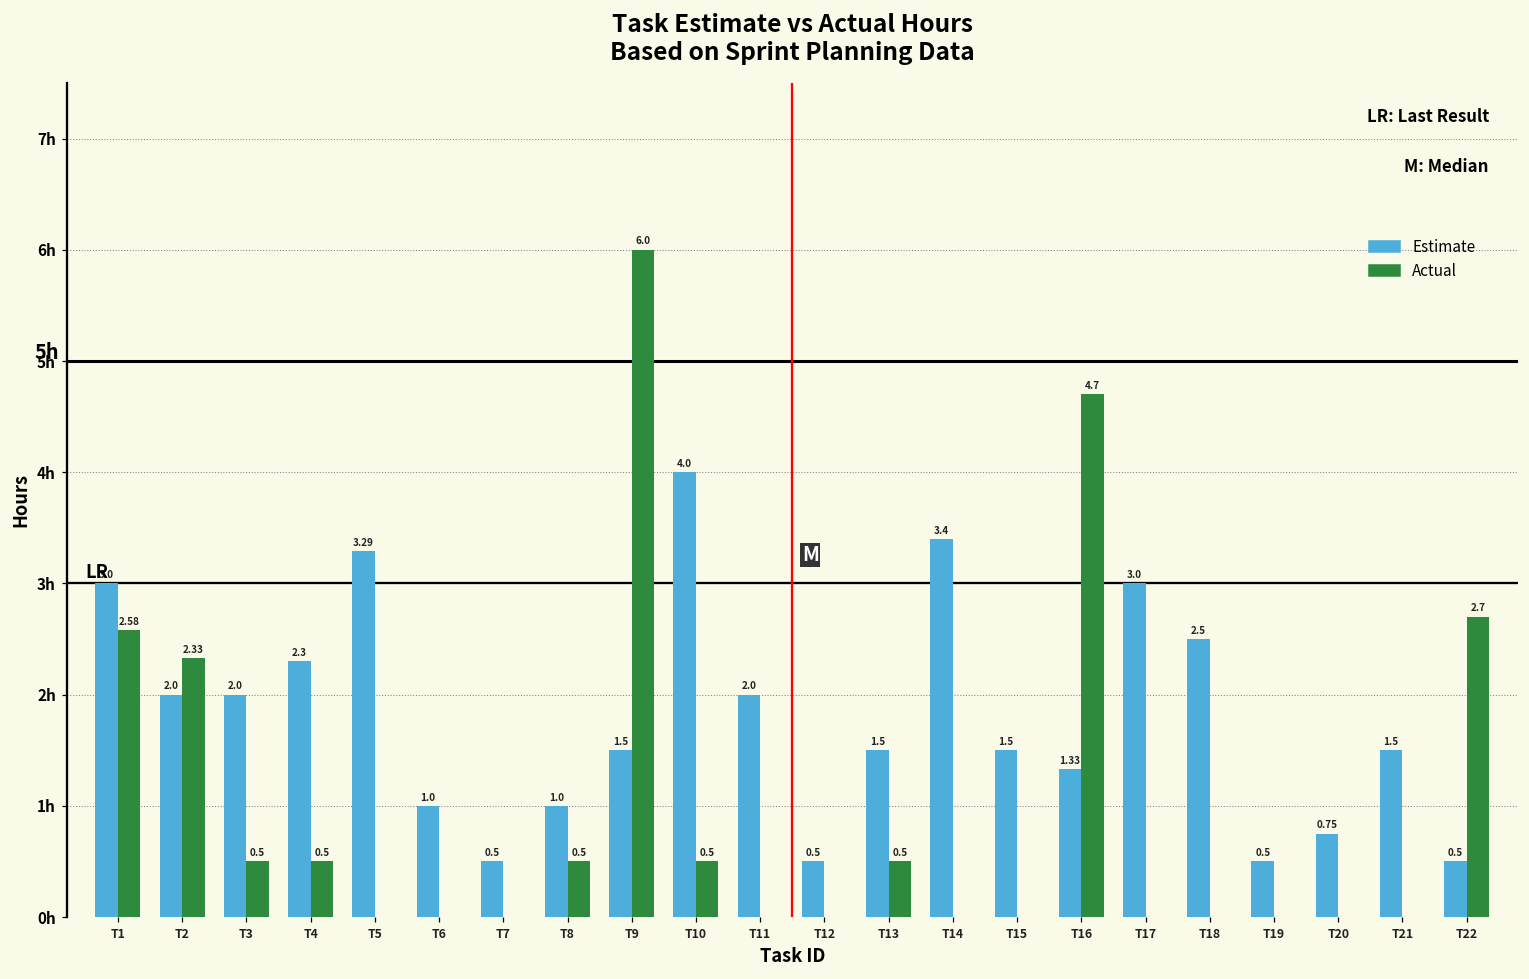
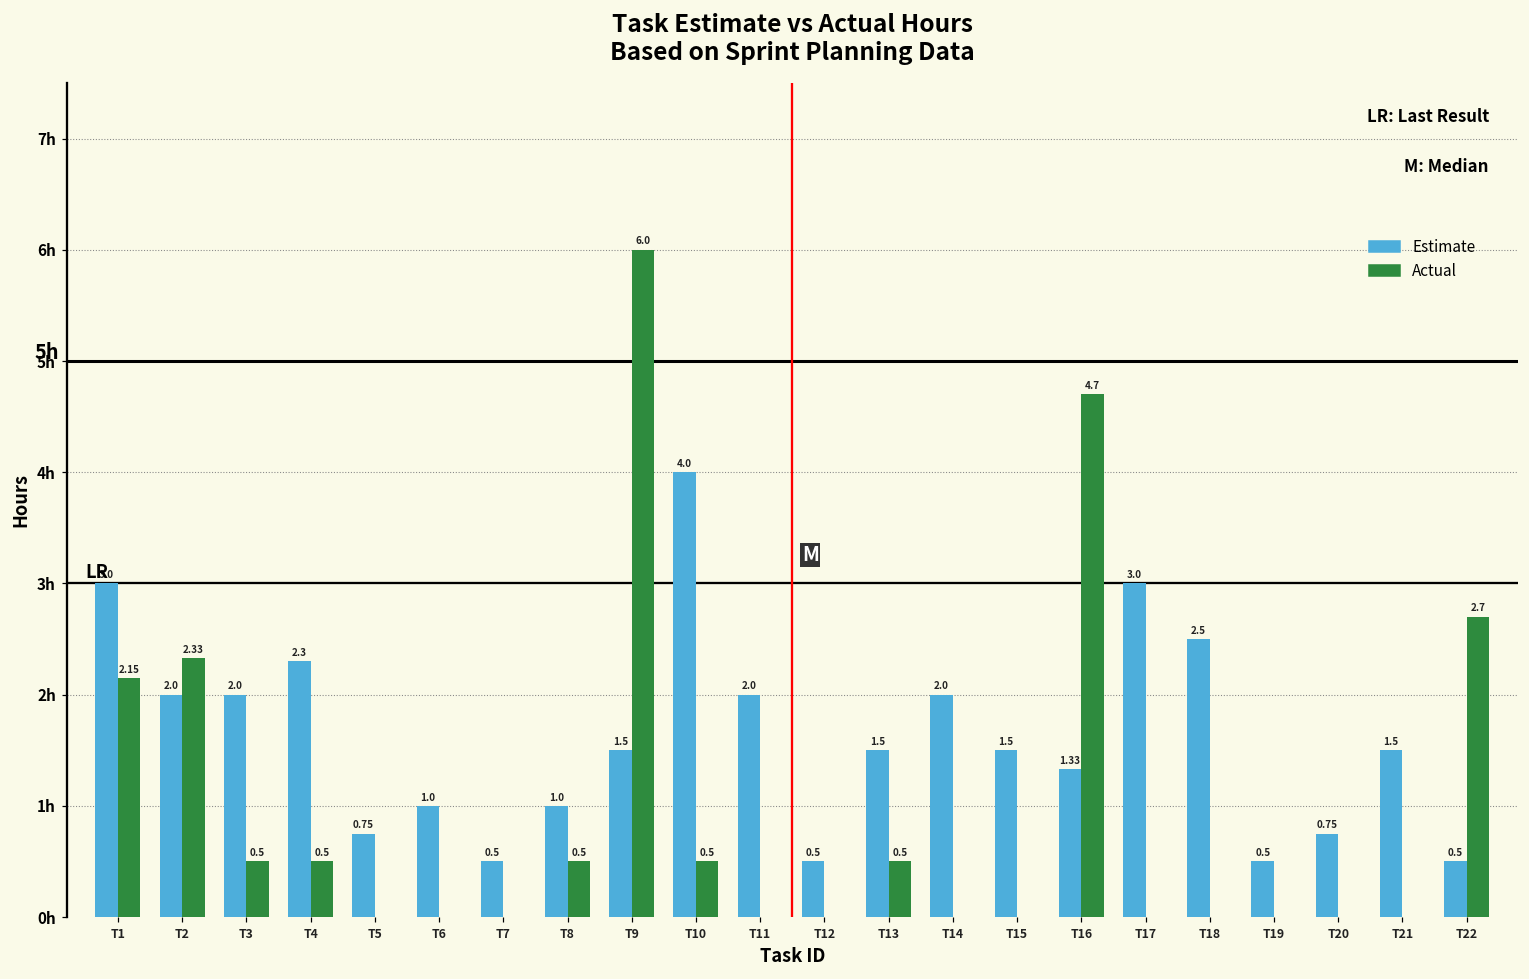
Actual, T1: 2.58 -> 2.15
Estimate, T5: 3.29 -> 0.75
Estimate, T14: 3.4 -> 2.0
